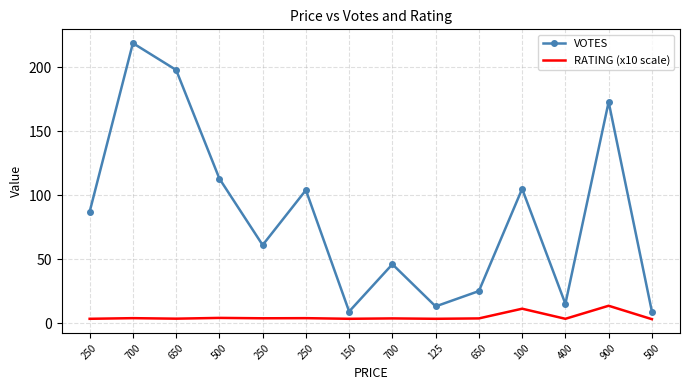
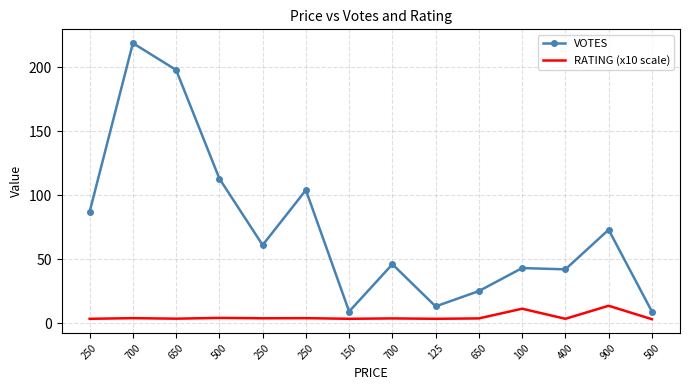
VOTES, 100: 105 -> 43
VOTES, 400: 15 -> 42
VOTES, 900: 173 -> 73
